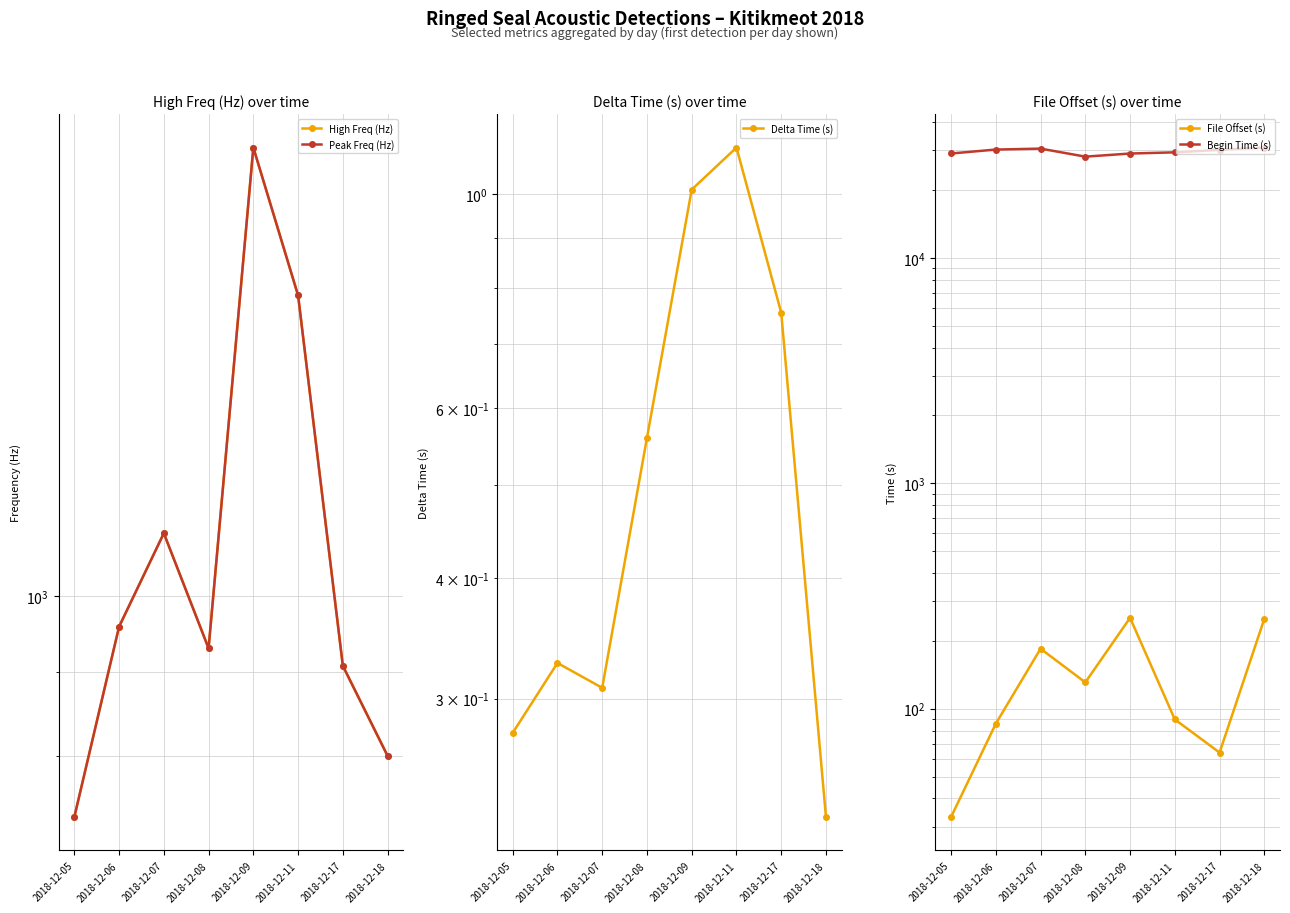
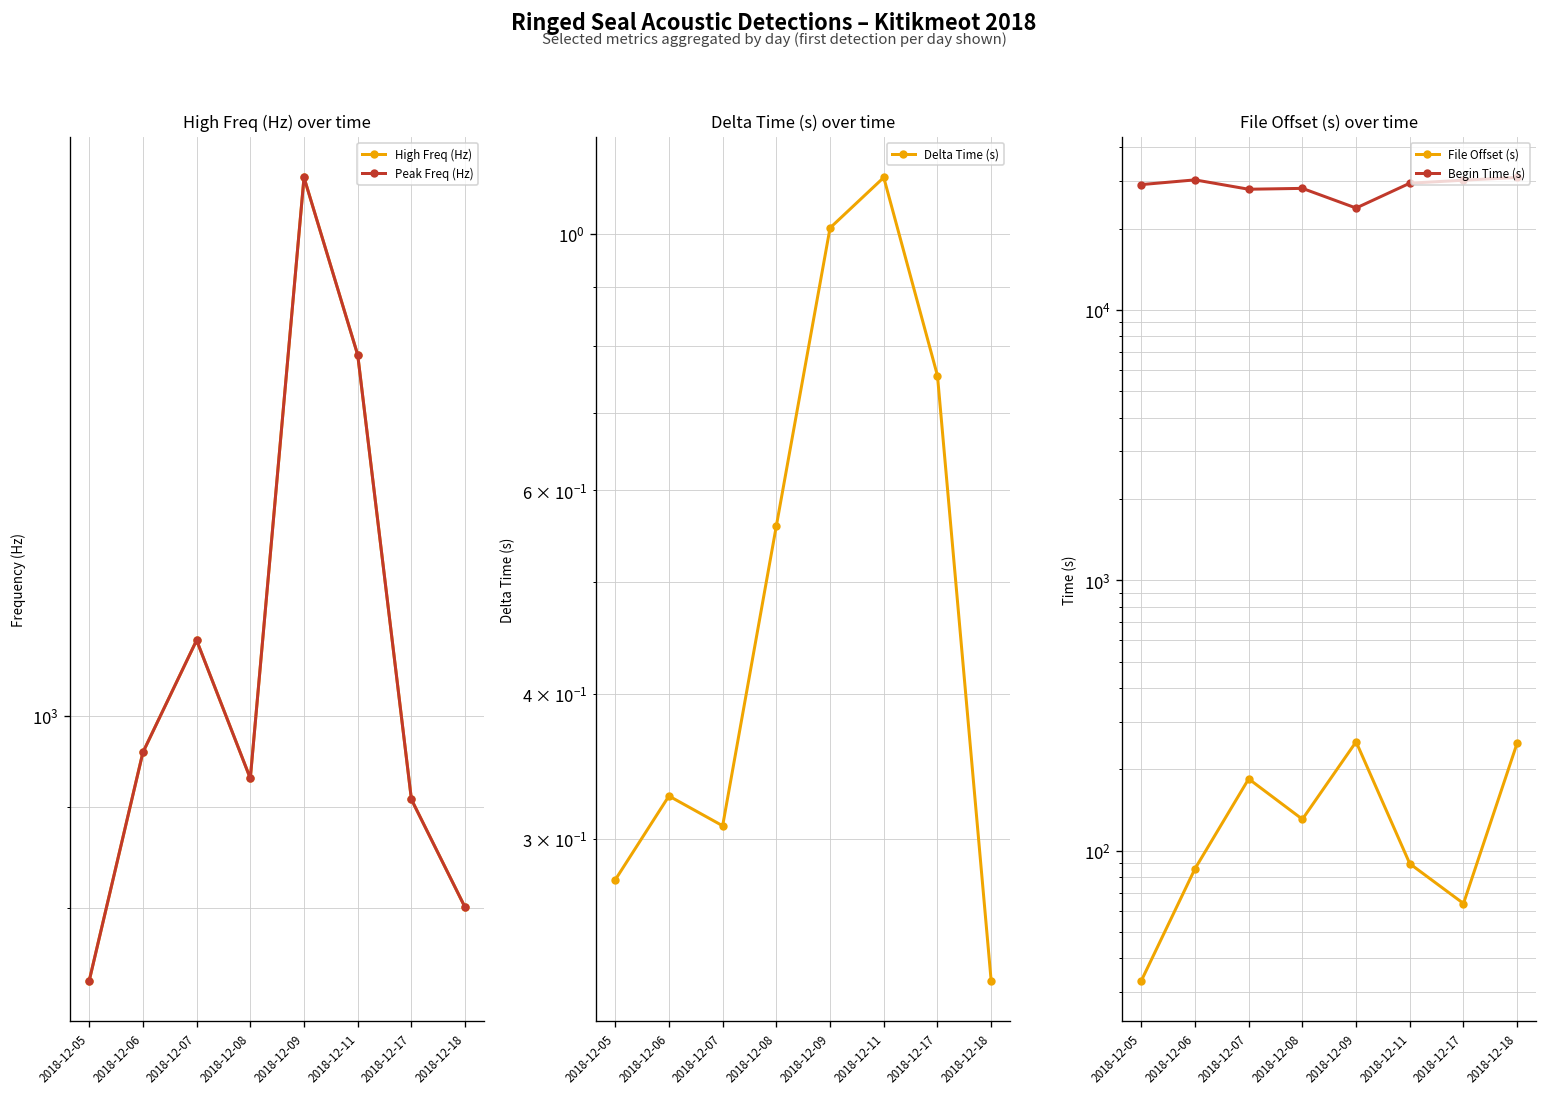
File Offset (s) over time, Begin Time (s), 2018-12-07: 31000 -> 28000
File Offset (s) over time, Begin Time (s), 2018-12-09: 29000 -> 24000
